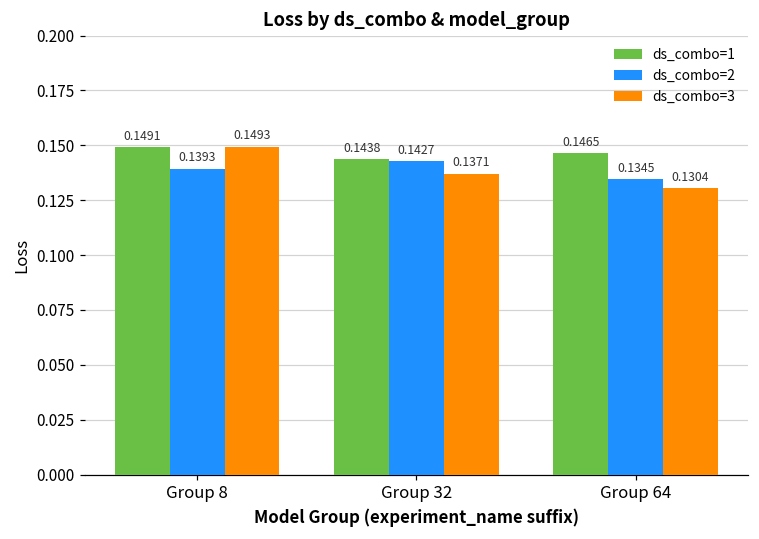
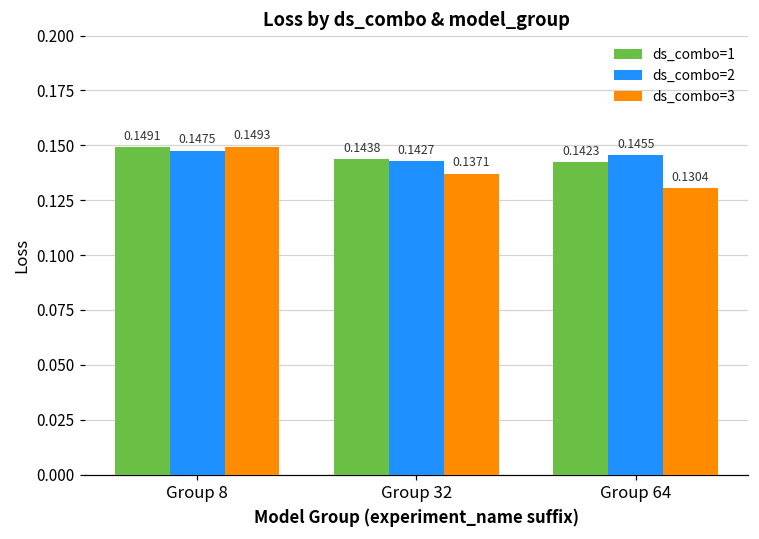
ds_combo=2, Group 8: 0.1393 -> 0.1475
ds_combo=1, Group 64: 0.1465 -> 0.1423
ds_combo=2, Group 64: 0.1345 -> 0.1455
